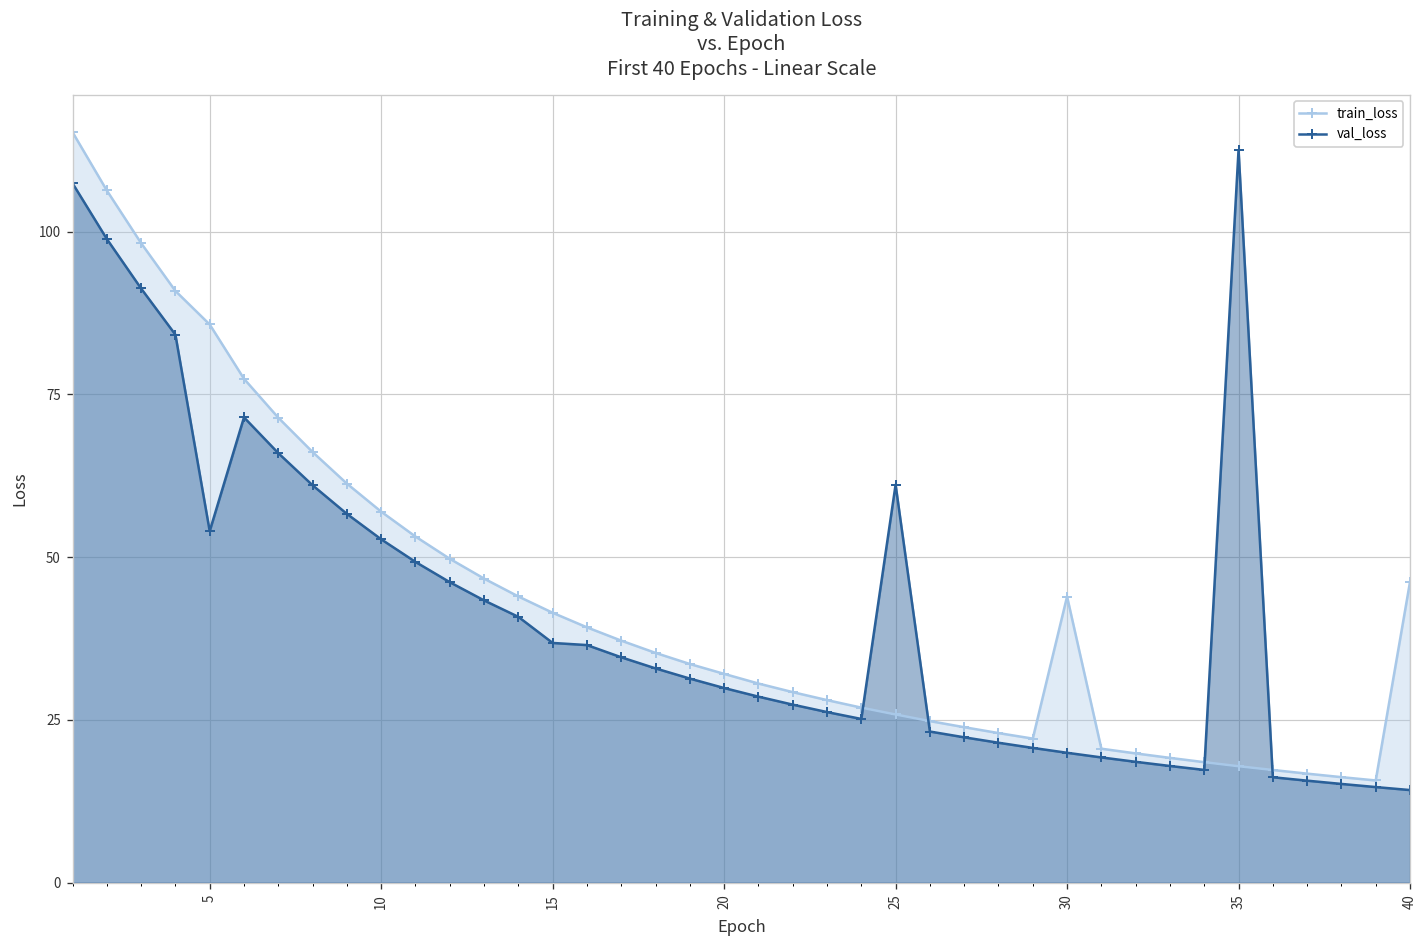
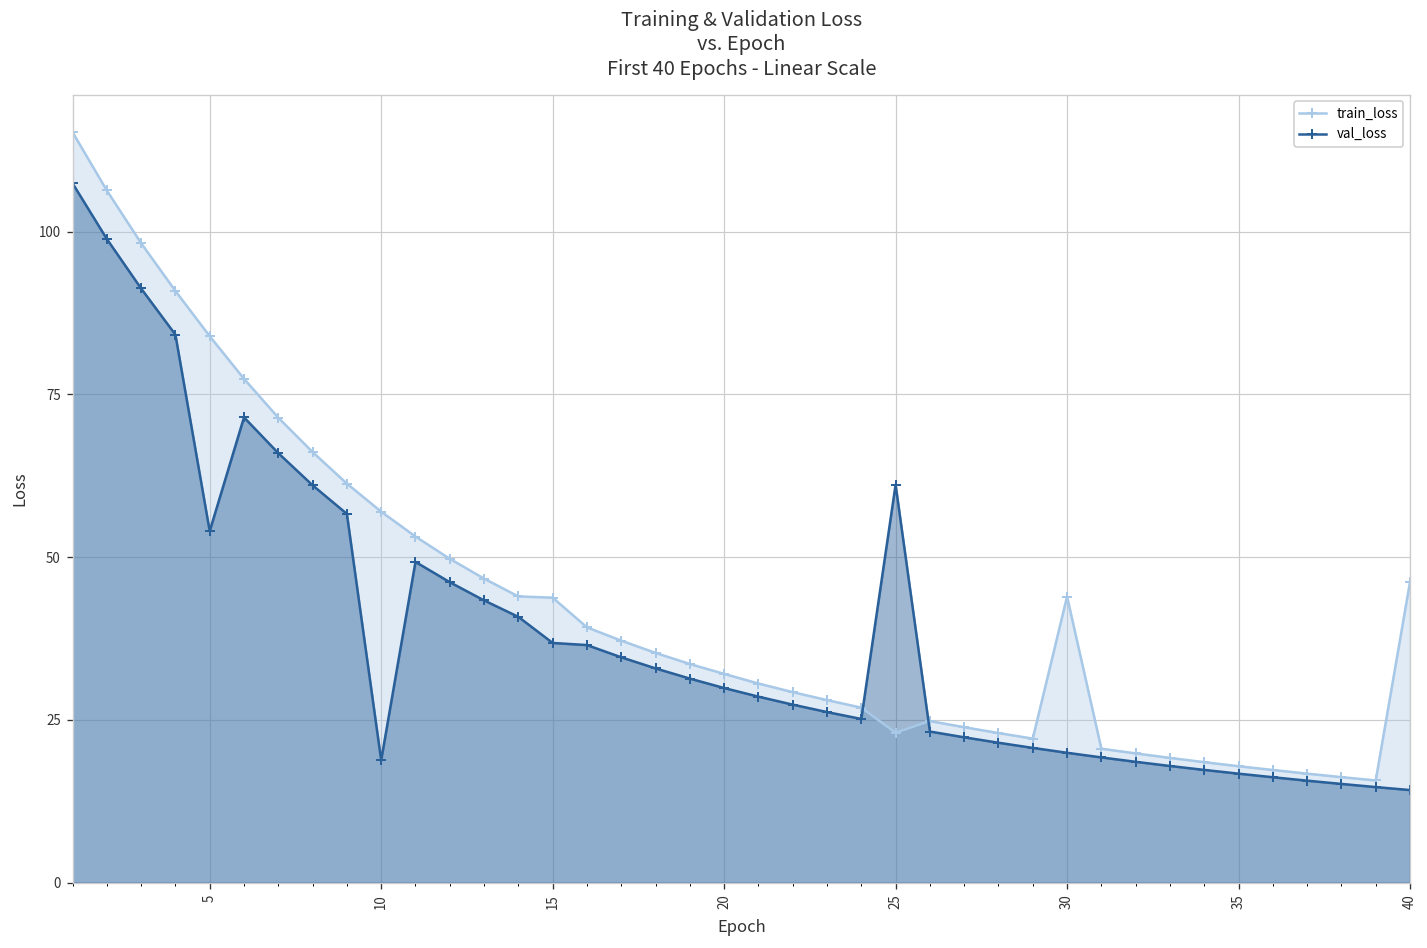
train_loss, 5: 86 -> 84
val_loss, 10: 53 -> 19
train_loss, 15: 41 -> 44
train_loss, 25: 26 -> 23
val_loss, 35: 113 -> 17
